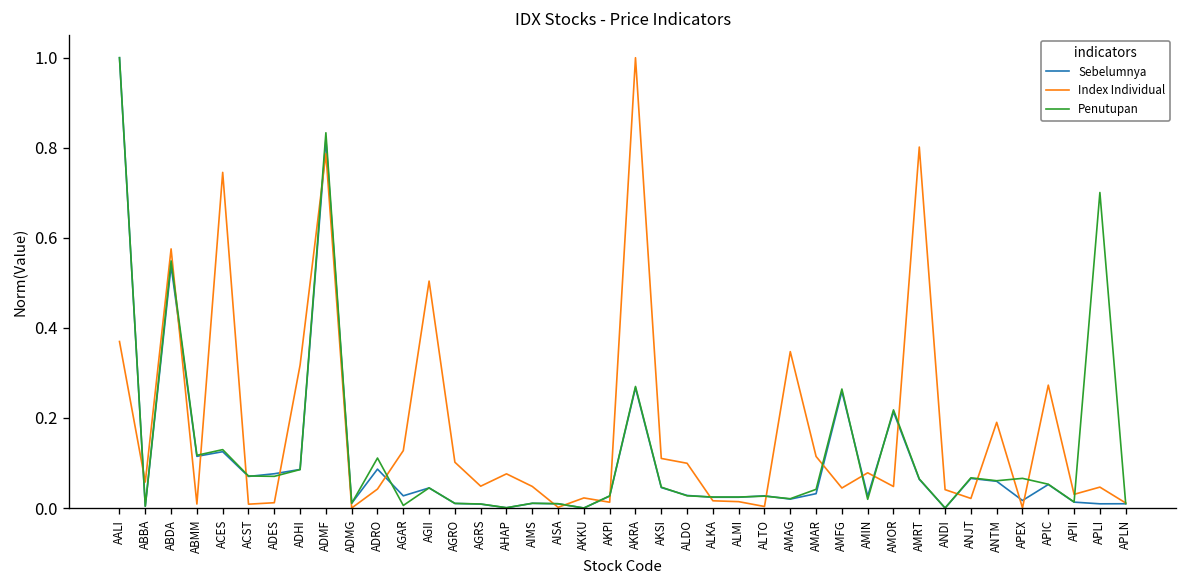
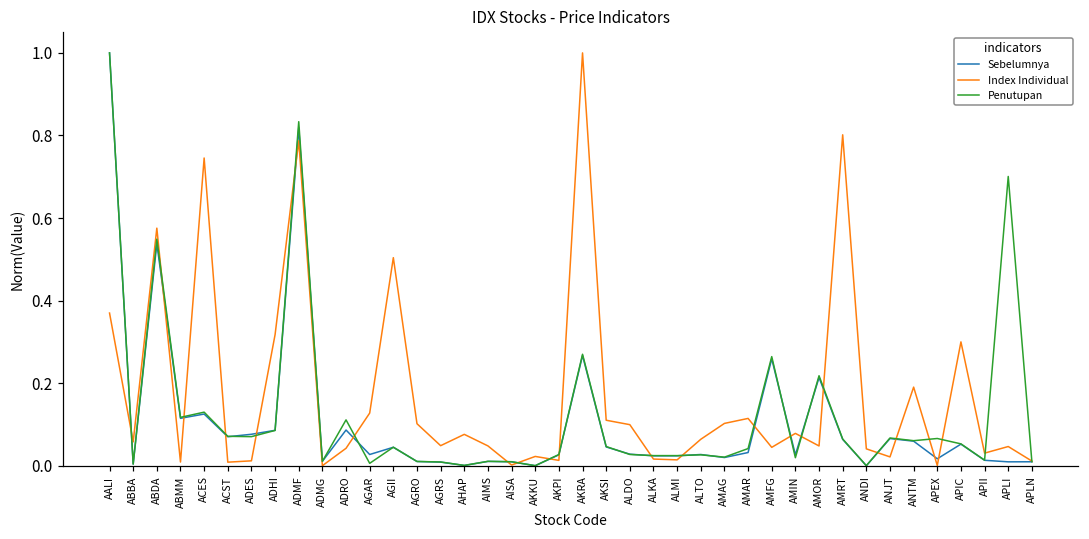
Index Individual, ALTO: 0.00 -> 0.06
Index Individual, AMAG: 0.35 -> 0.10
Index Individual, APIC: 0.27 -> 0.30
